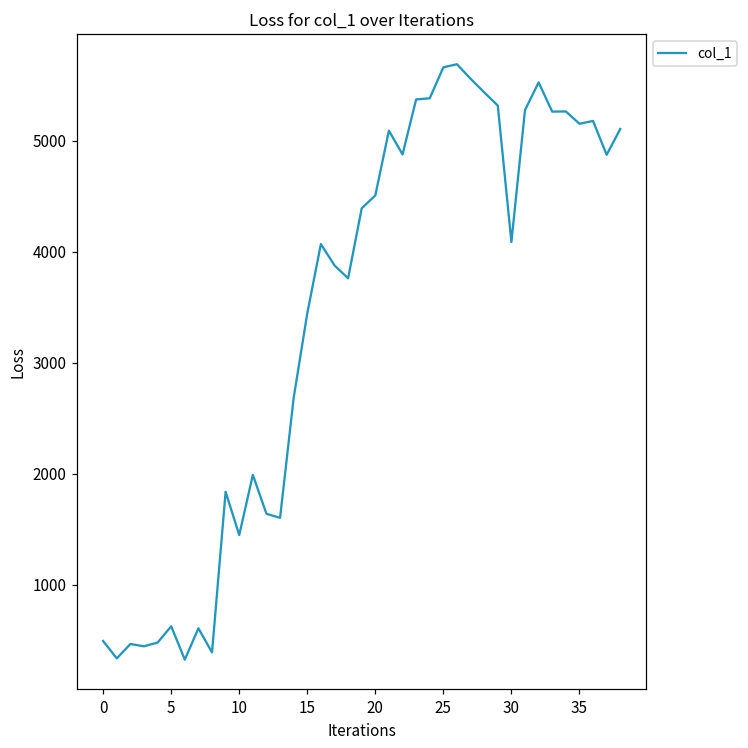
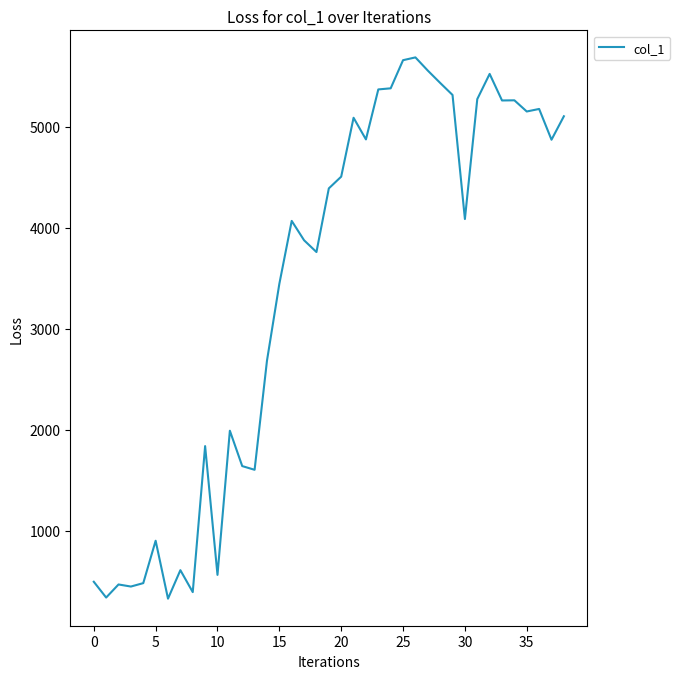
5: 630 -> 900
10: 1450 -> 560
